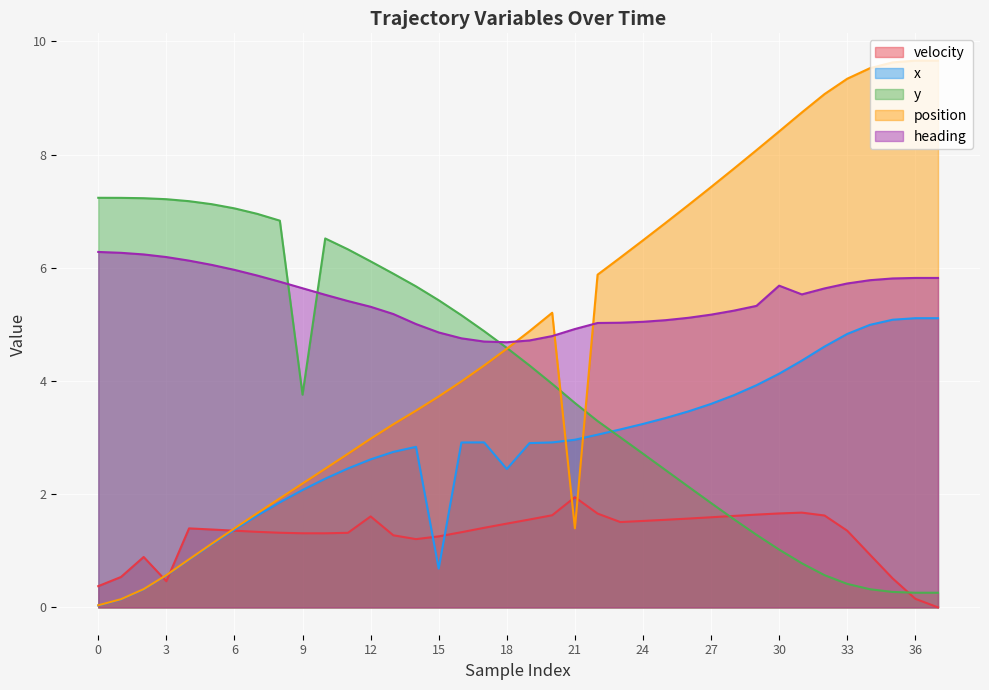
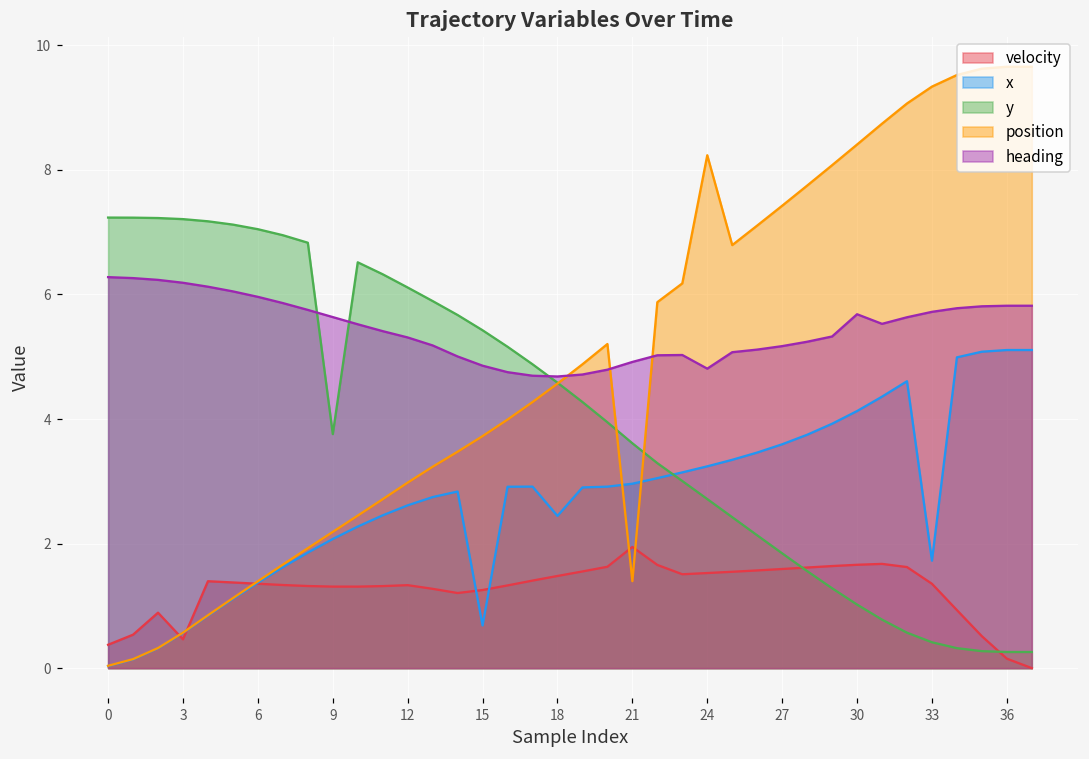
velocity, 12: 1.6 -> 1.3
position, 24: 6.5 -> 8.2
heading, 24: 5.0 -> 4.8
x, 33: 4.8 -> 1.7
